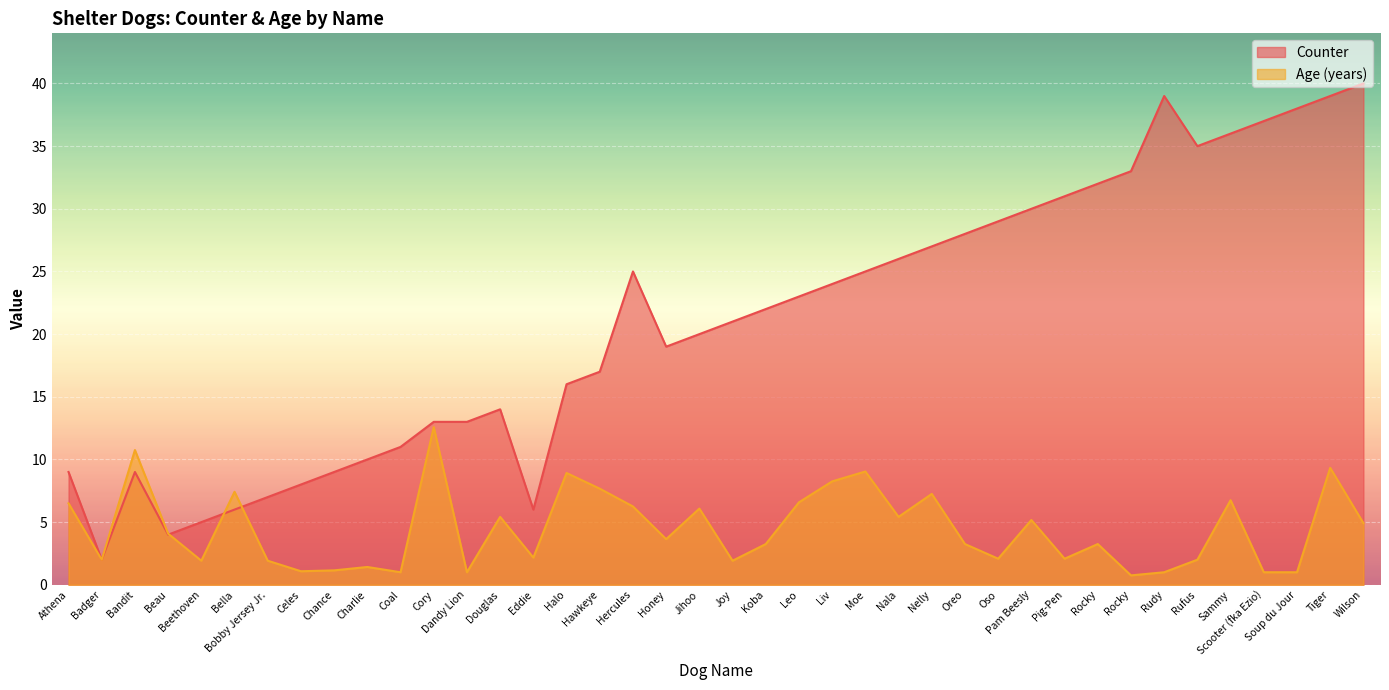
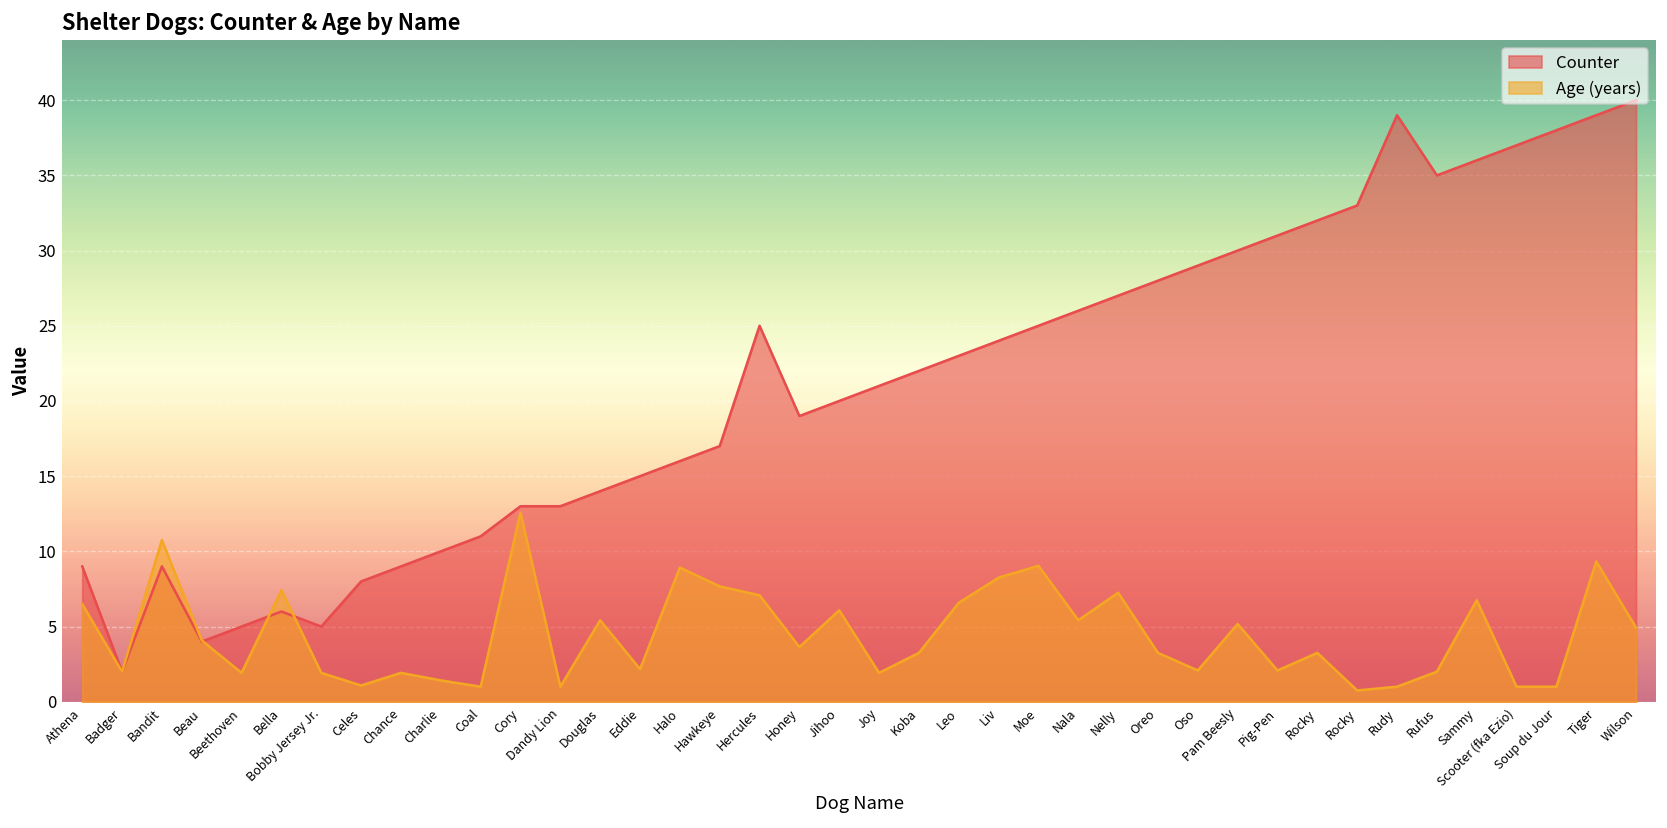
Counter, Bobby Jersey Jr.: 7 -> 5
Age (years), Chance: 1.2 -> 1.9
Counter, Eddie: 6 -> 15
Age (years), Hercules: 6.3 -> 7.1
